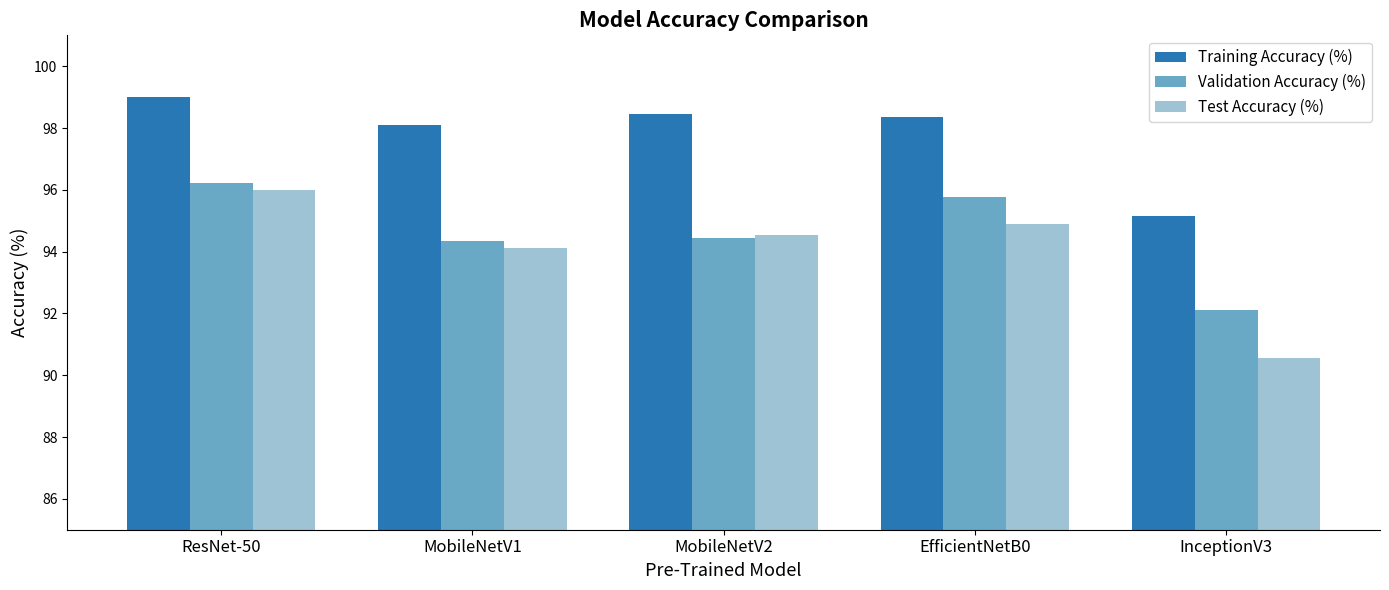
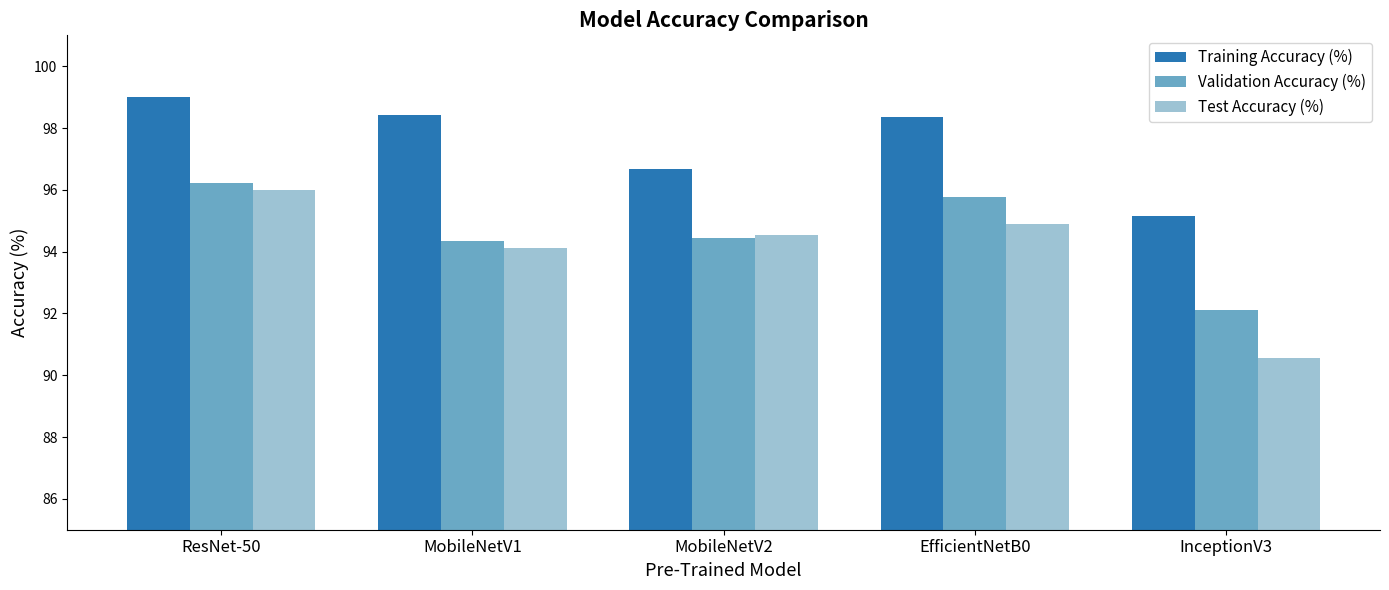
Training Accuracy (%), MobileNetV1: 98.1 -> 98.4
Training Accuracy (%), MobileNetV2: 98.4 -> 96.7
